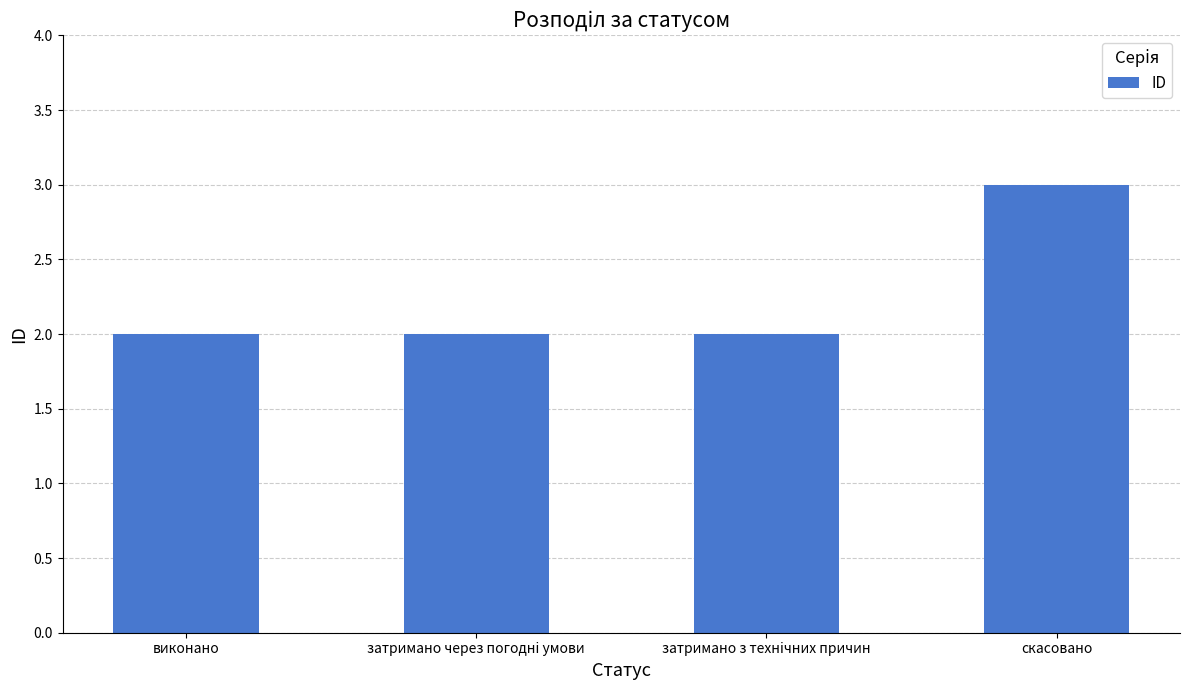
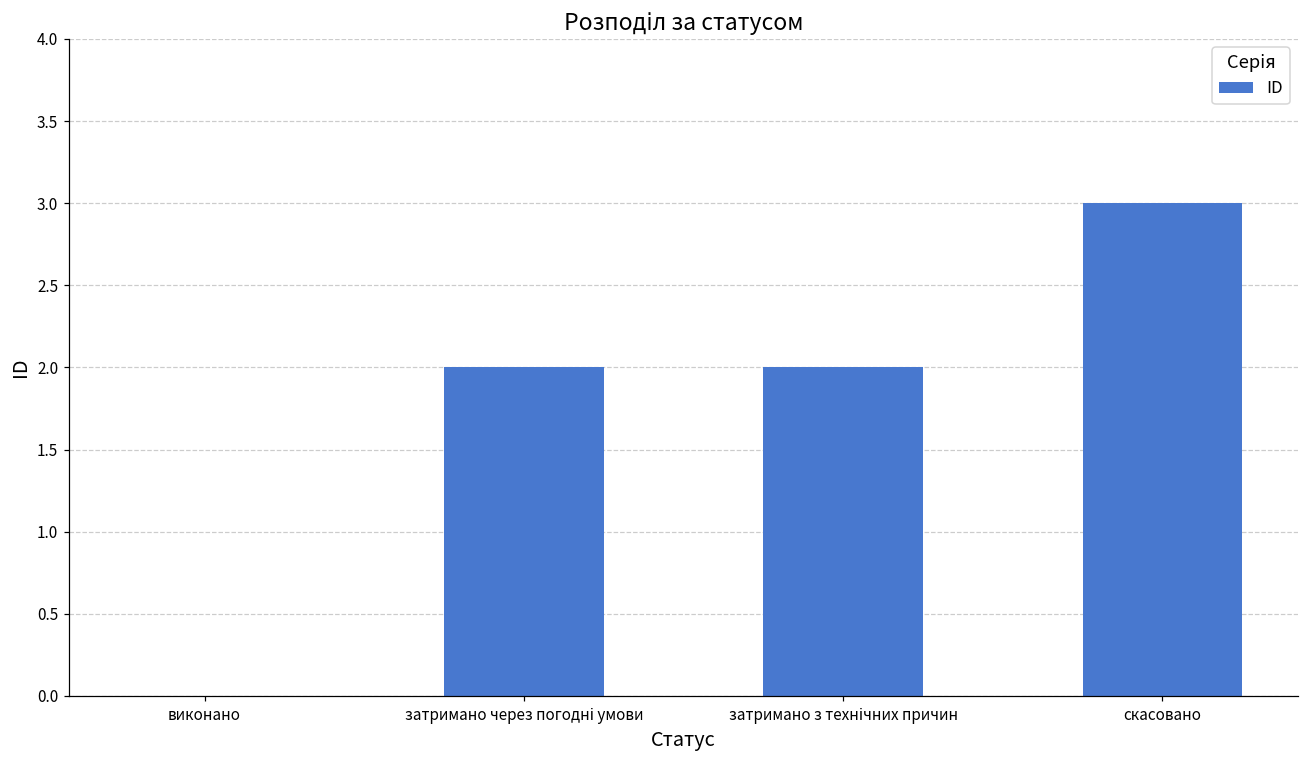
виконано: 2 -> 0
